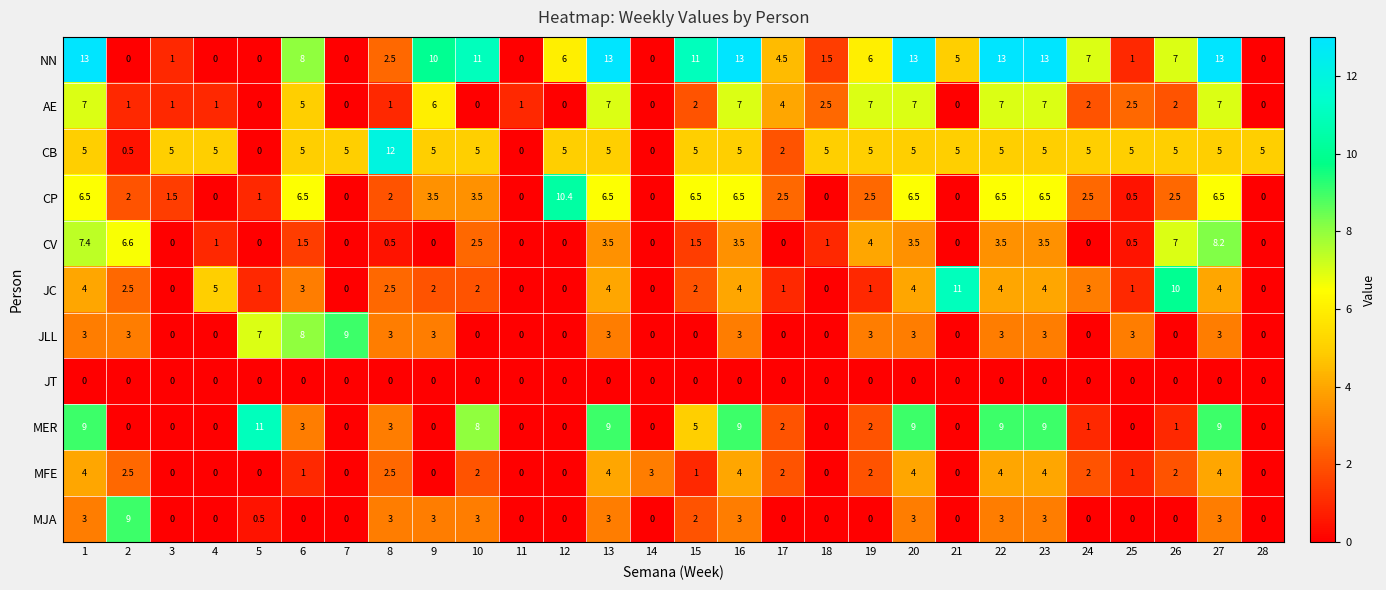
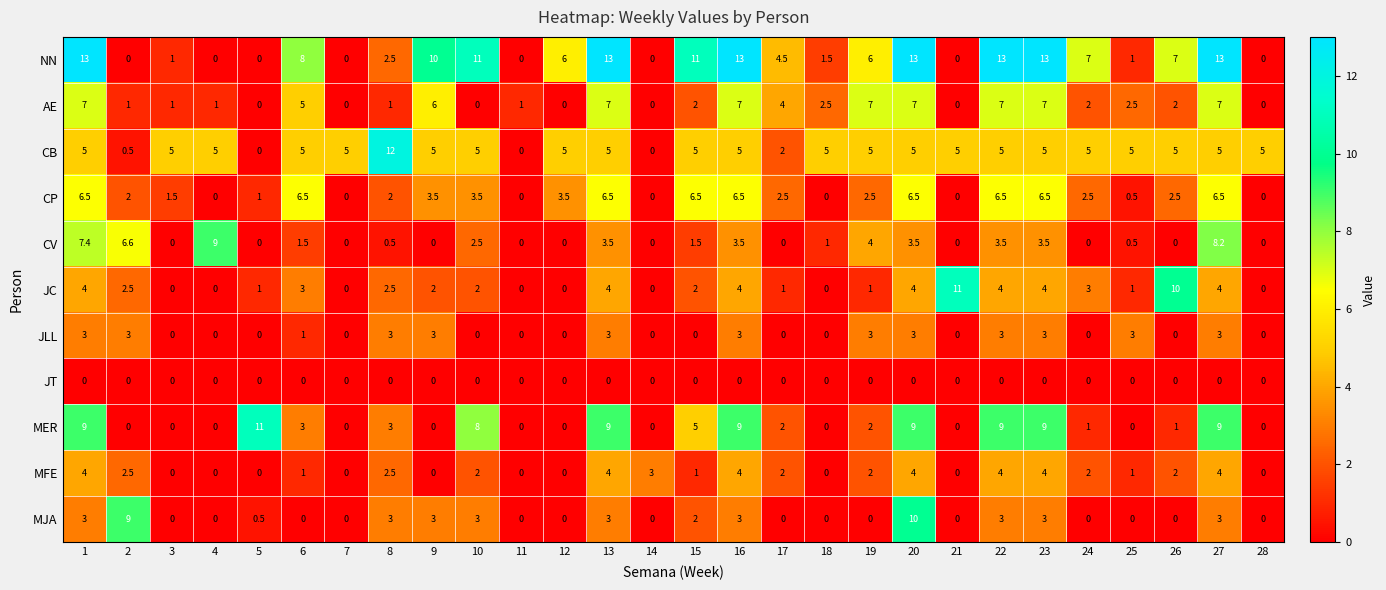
NN, 21: 5 -> 0
CP, 12: 10.4 -> 3.5
CV, 4: 1 -> 9
CV, 26: 7 -> 0
JC, 4: 5 -> 0
JLL, 5: 7 -> 0
JLL, 6: 8 -> 1
JLL, 7: 9 -> 0
MJA, 20: 3 -> 10
